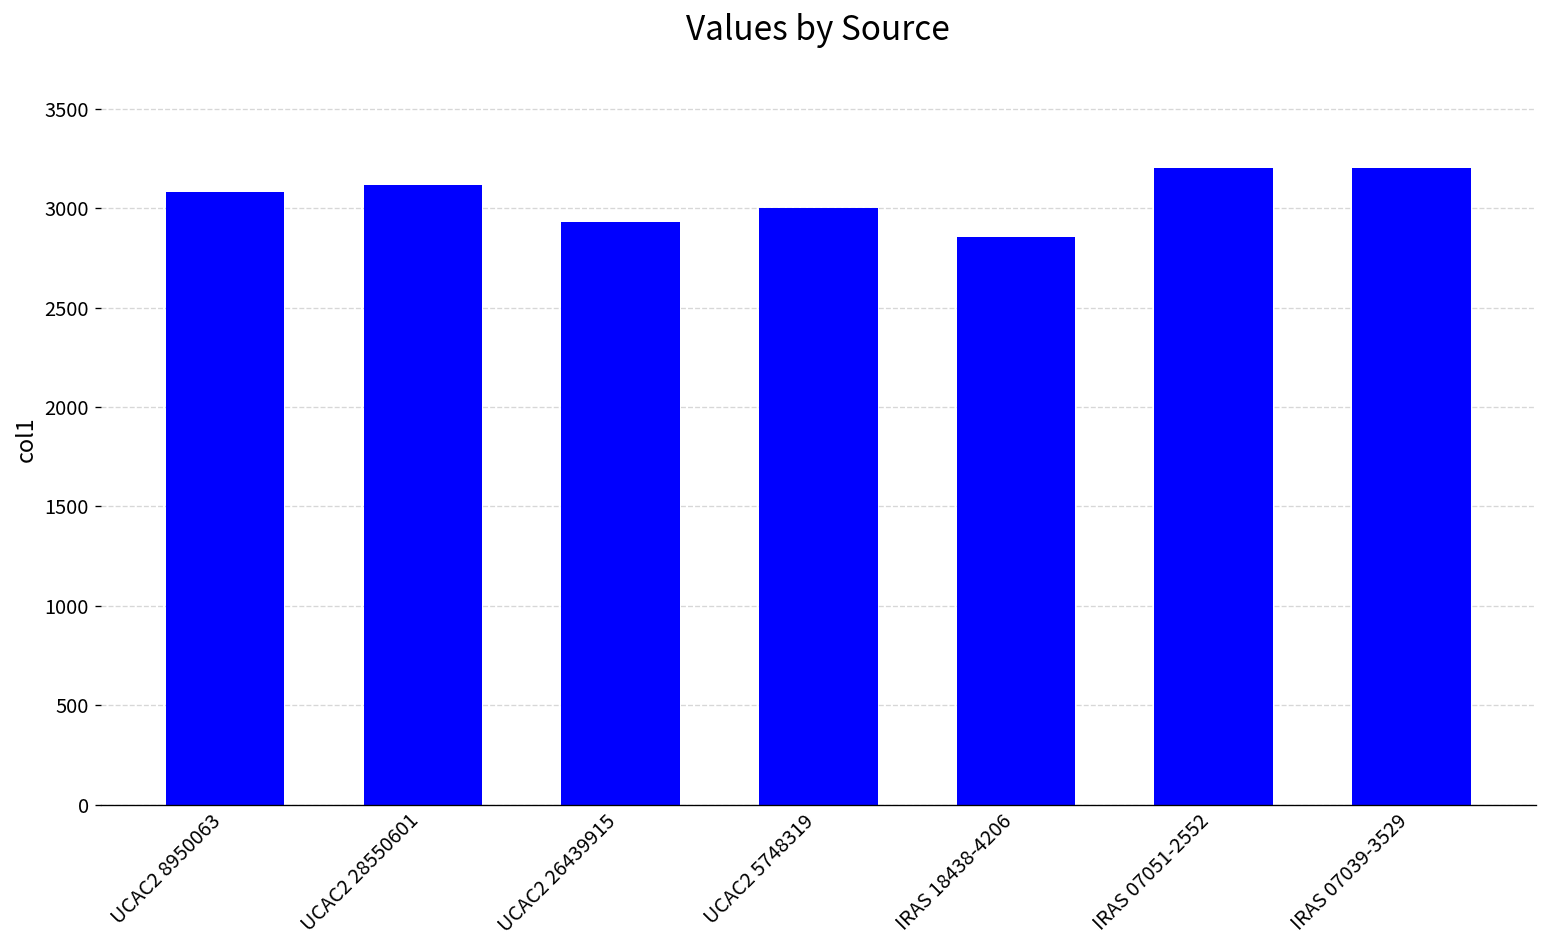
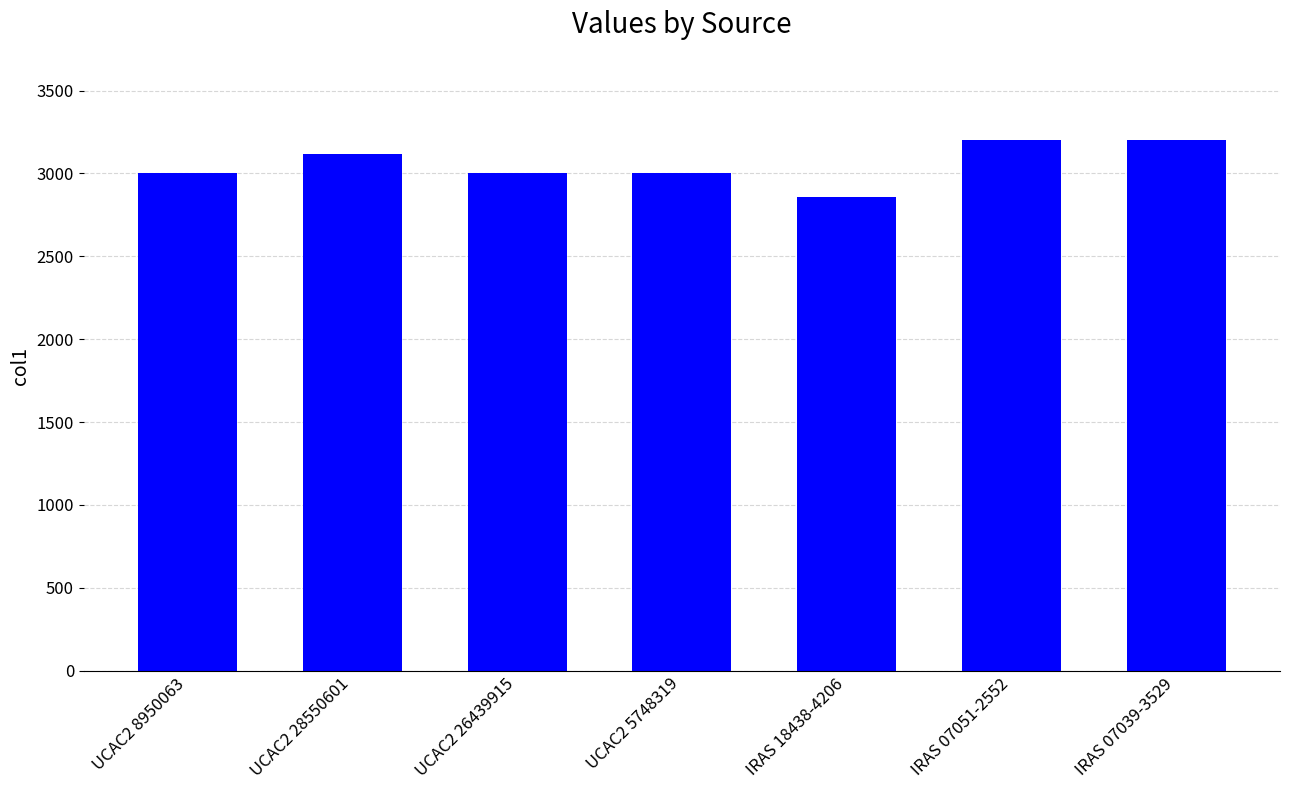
UCAC2 8950063: 3080 -> 3000
UCAC2 26439915: 2930 -> 3000
